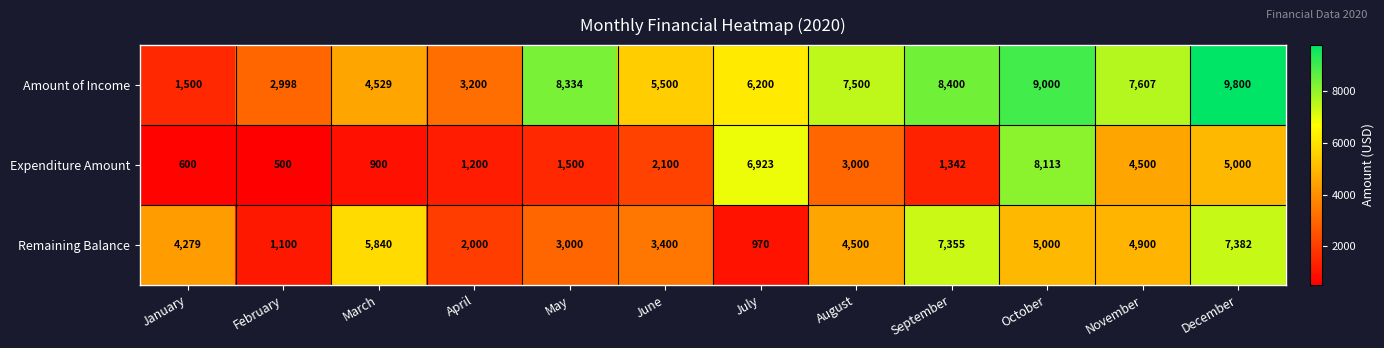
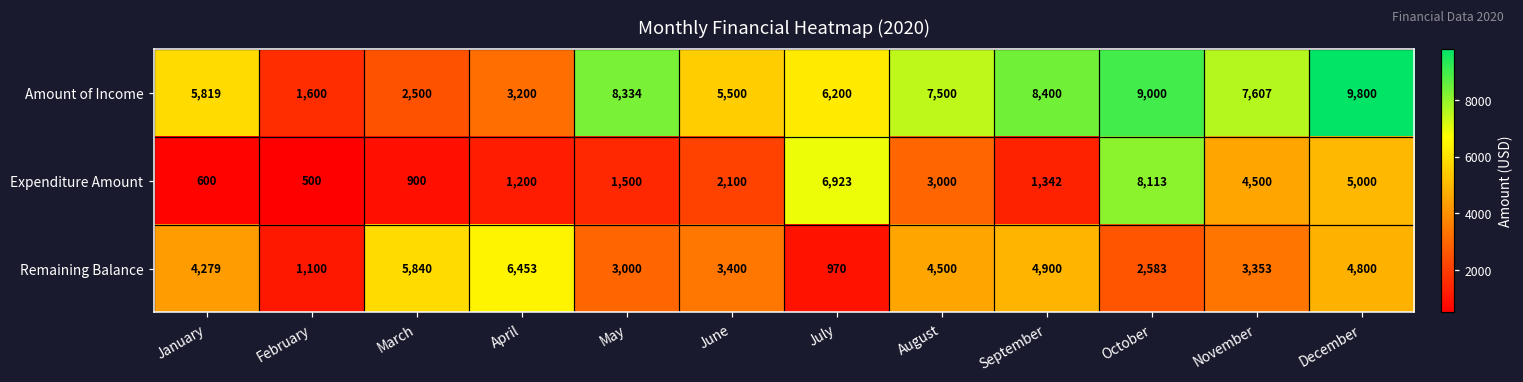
Amount of Income, January: 1,500 -> 5,819
Amount of Income, February: 2,998 -> 1,600
Amount of Income, March: 4,529 -> 2,500
Remaining Balance, April: 2,000 -> 6,453
Remaining Balance, September: 7,355 -> 4,900
Remaining Balance, October: 5,000 -> 2,583
Remaining Balance, November: 4,900 -> 3,353
Remaining Balance, December: 7,382 -> 4,800
